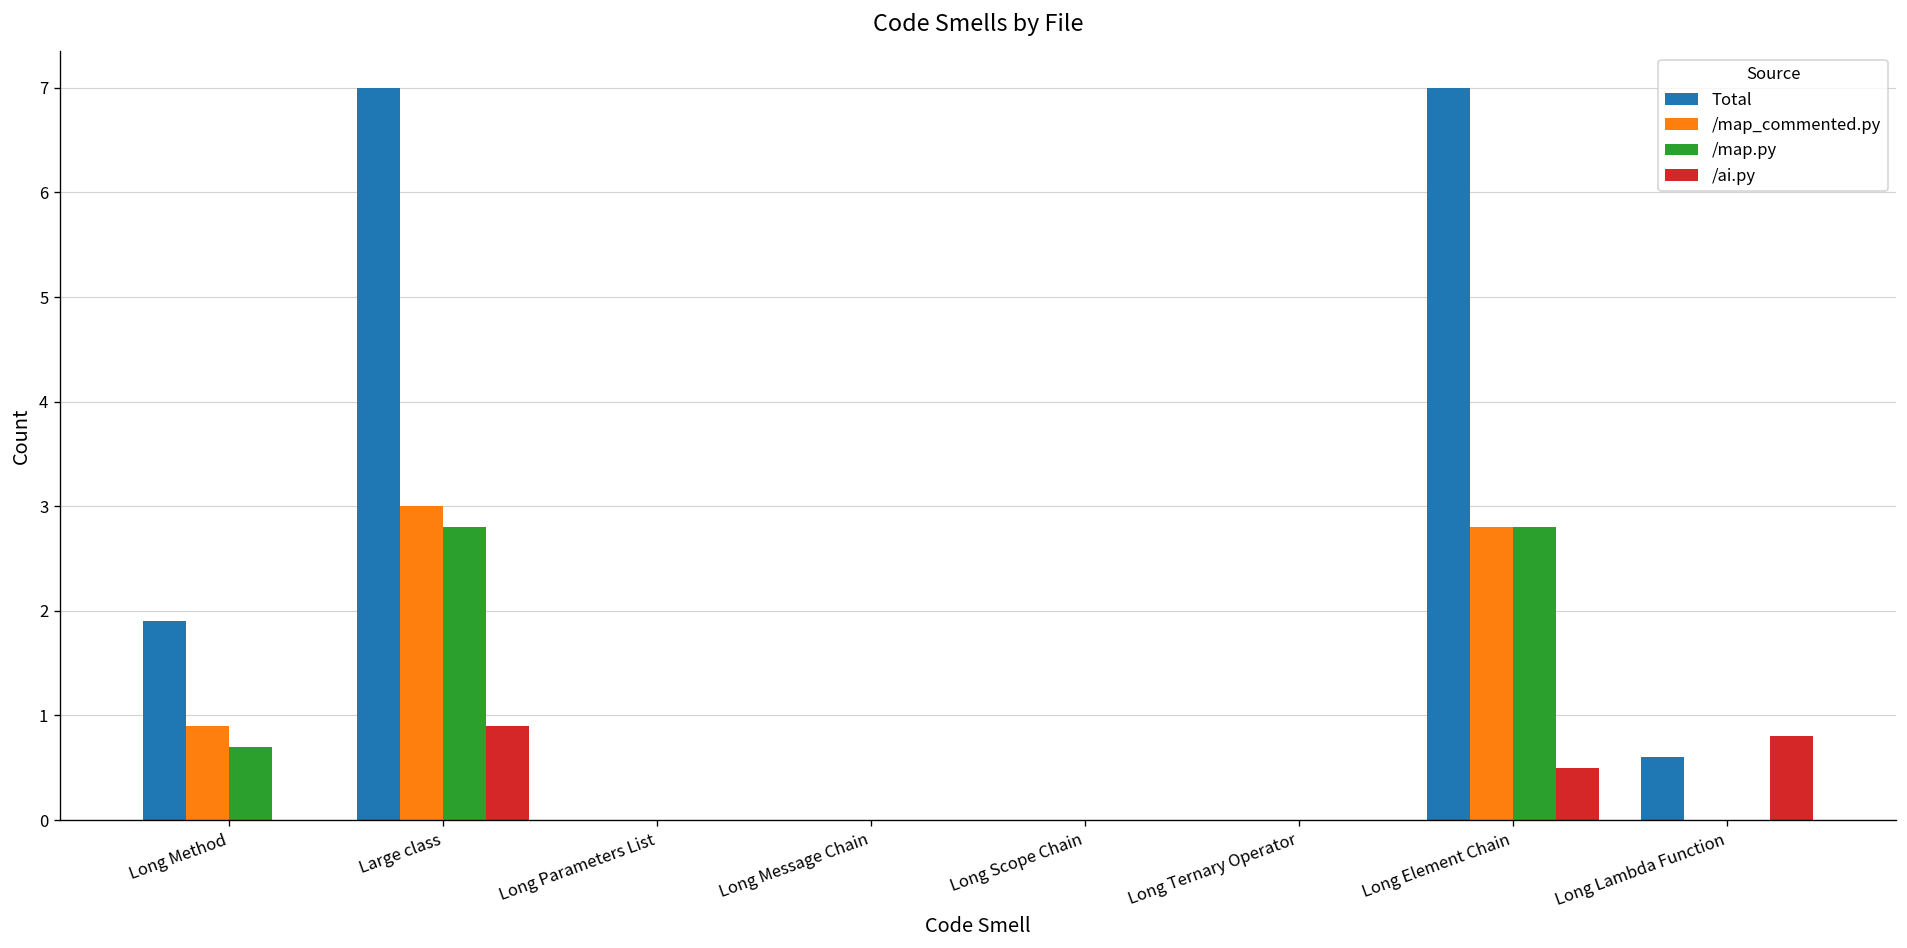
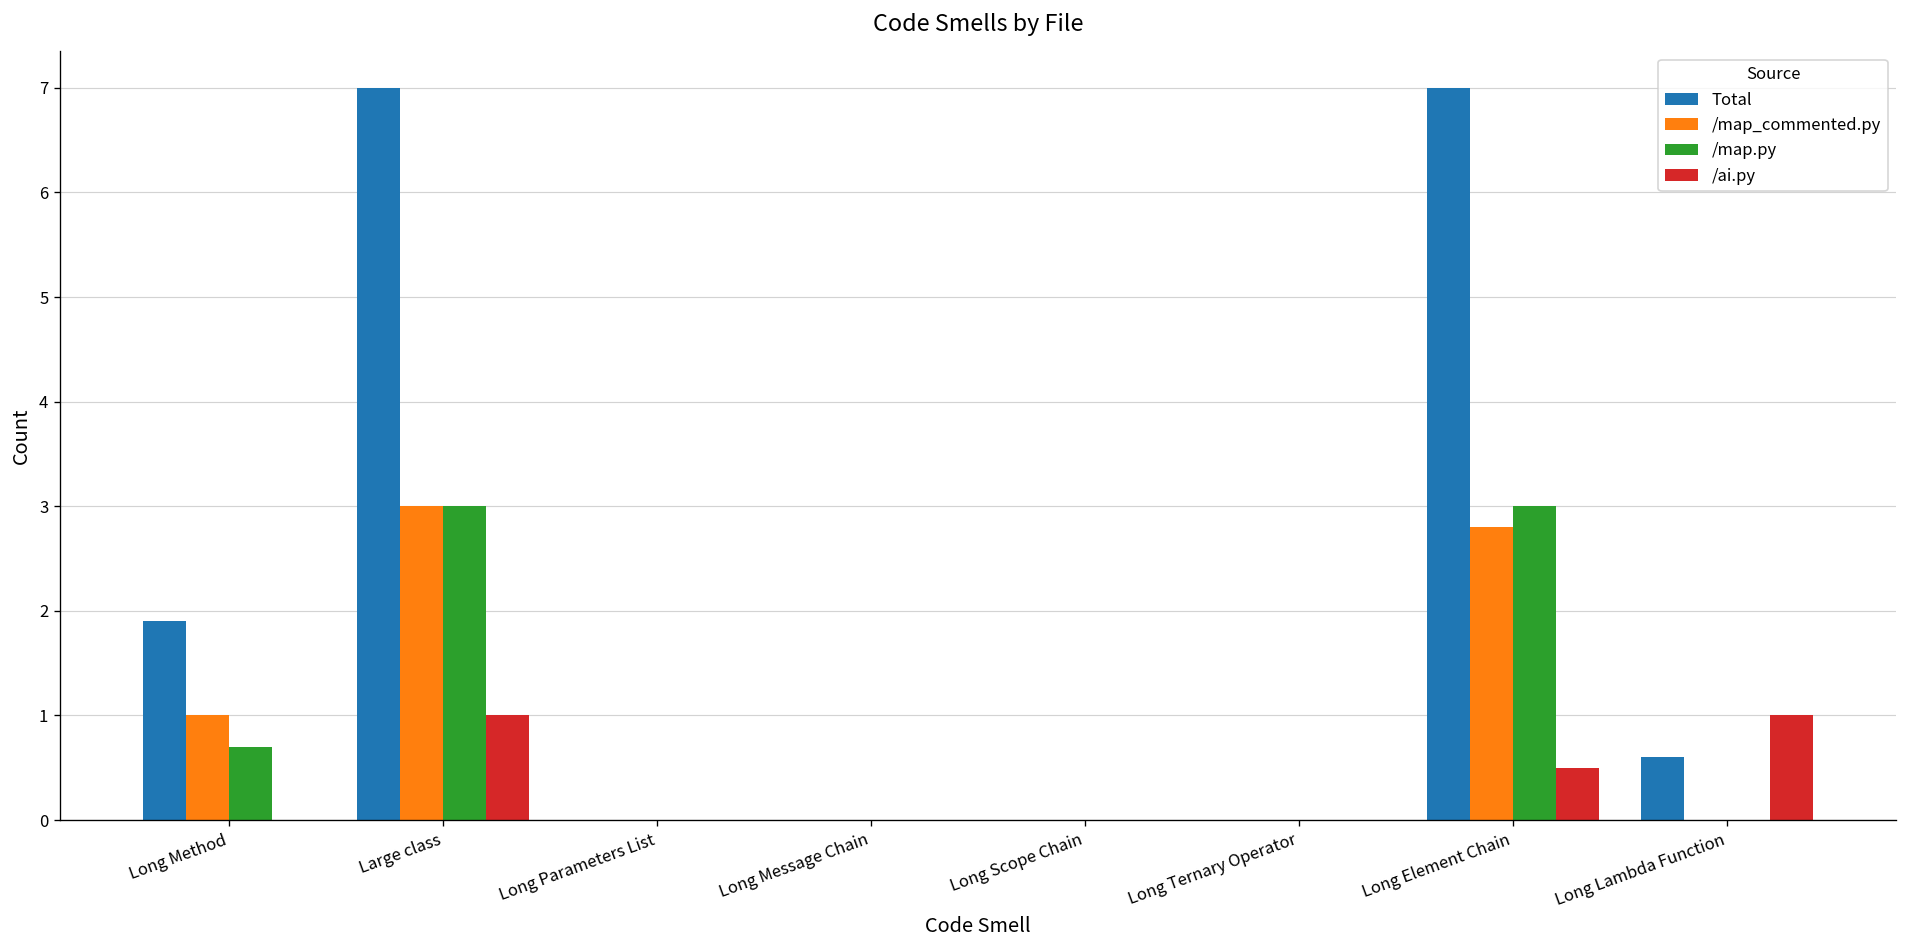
/map_commented.py, Long Method: 0.9 -> 1.0
/map.py, Large class: 2.8 -> 3.0
/ai.py, Large class: 0.9 -> 1.0
/map.py, Long Element Chain: 2.8 -> 3.0
/ai.py, Long Lambda Function: 0.8 -> 1.0
